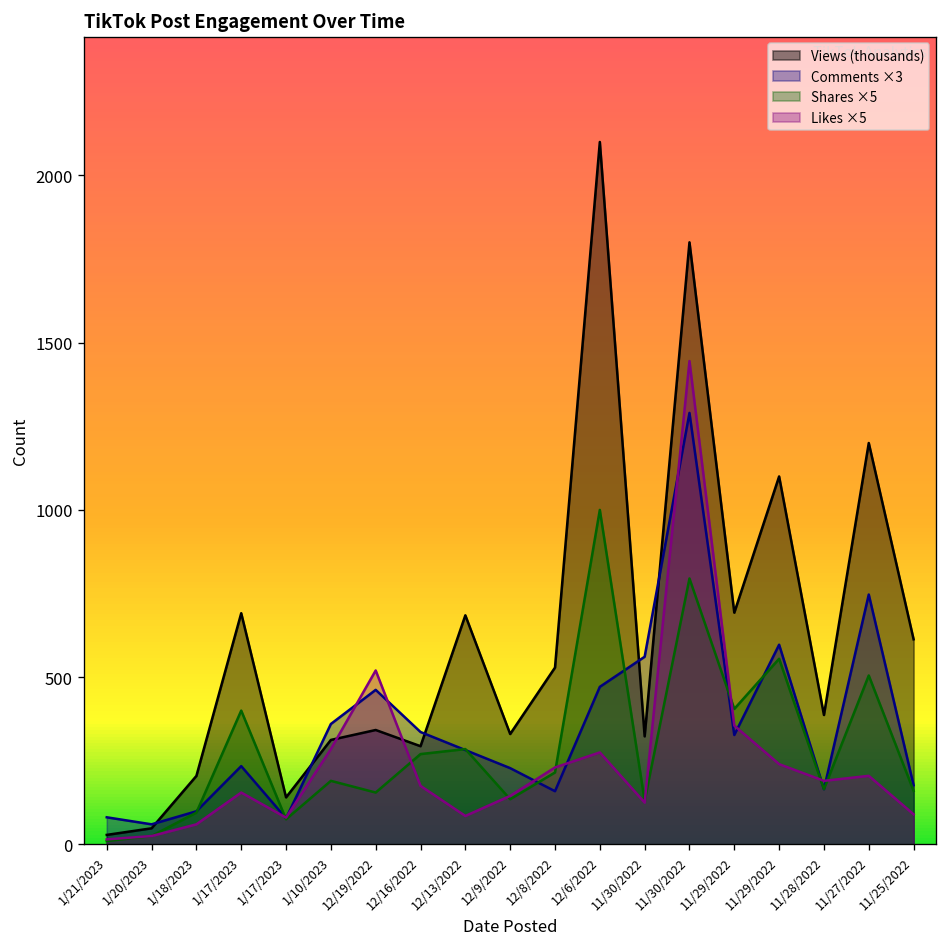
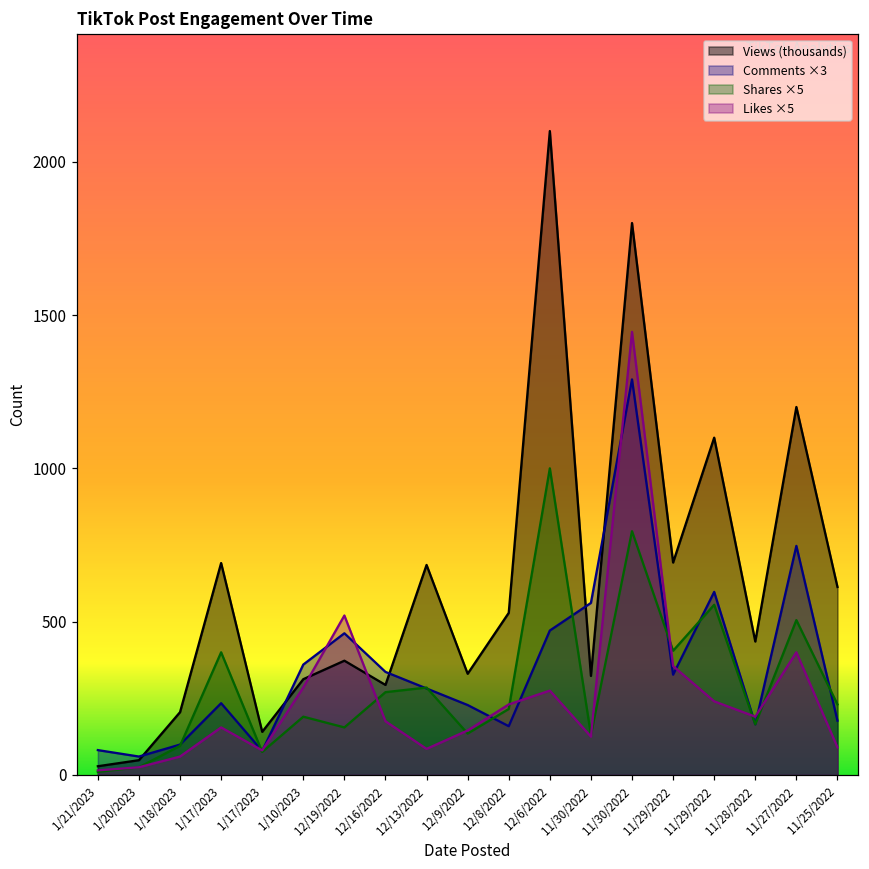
Views (thousands), 12/19/2022: 340 -> 370
Views (thousands), 11/28/2022: 390 -> 440
Likes ×5, 11/27/2022: 210 -> 400
Shares ×5, 11/25/2022: 160 -> 230
